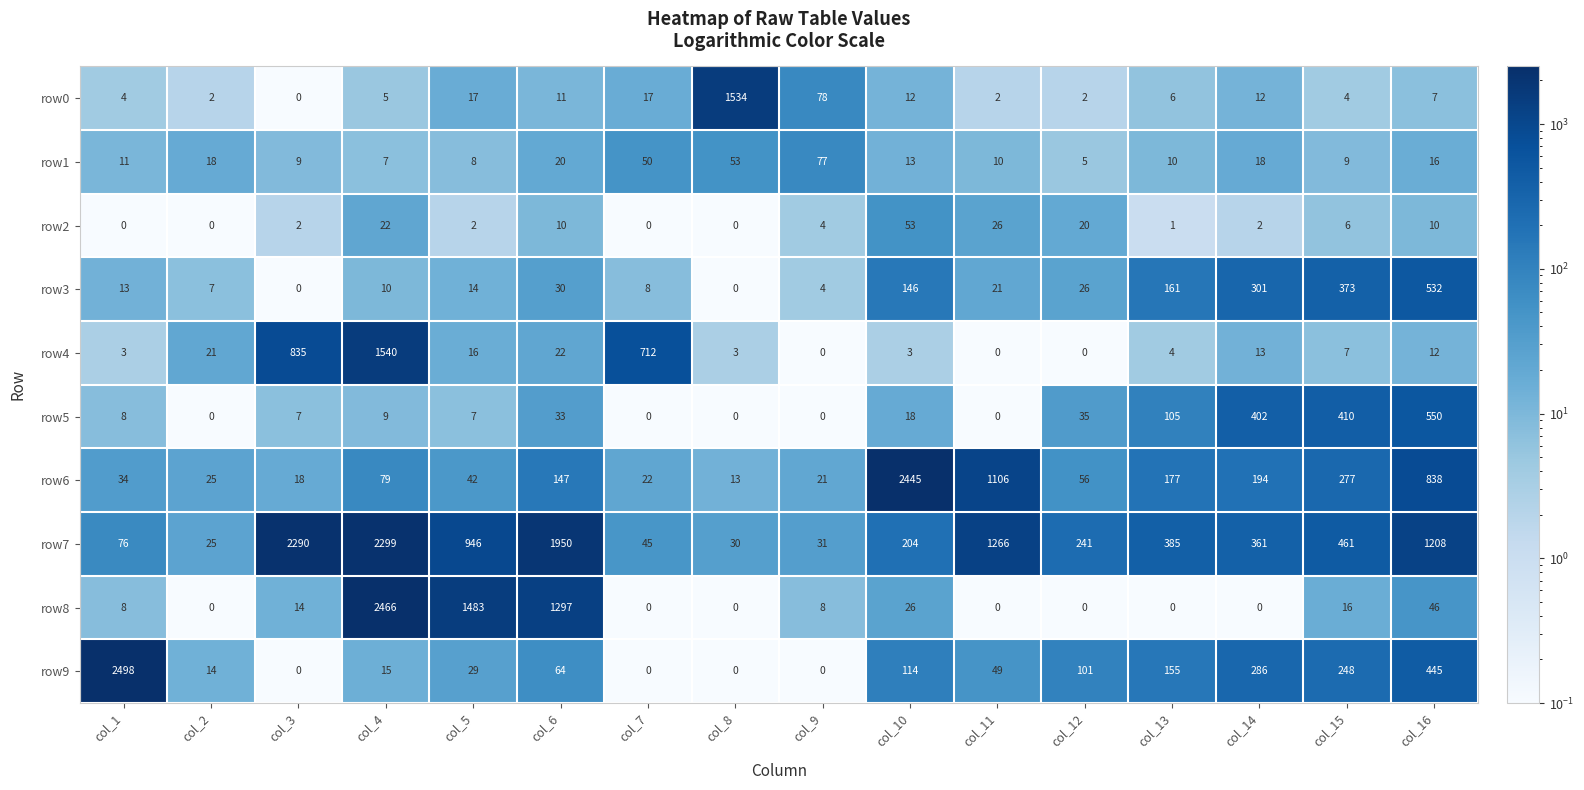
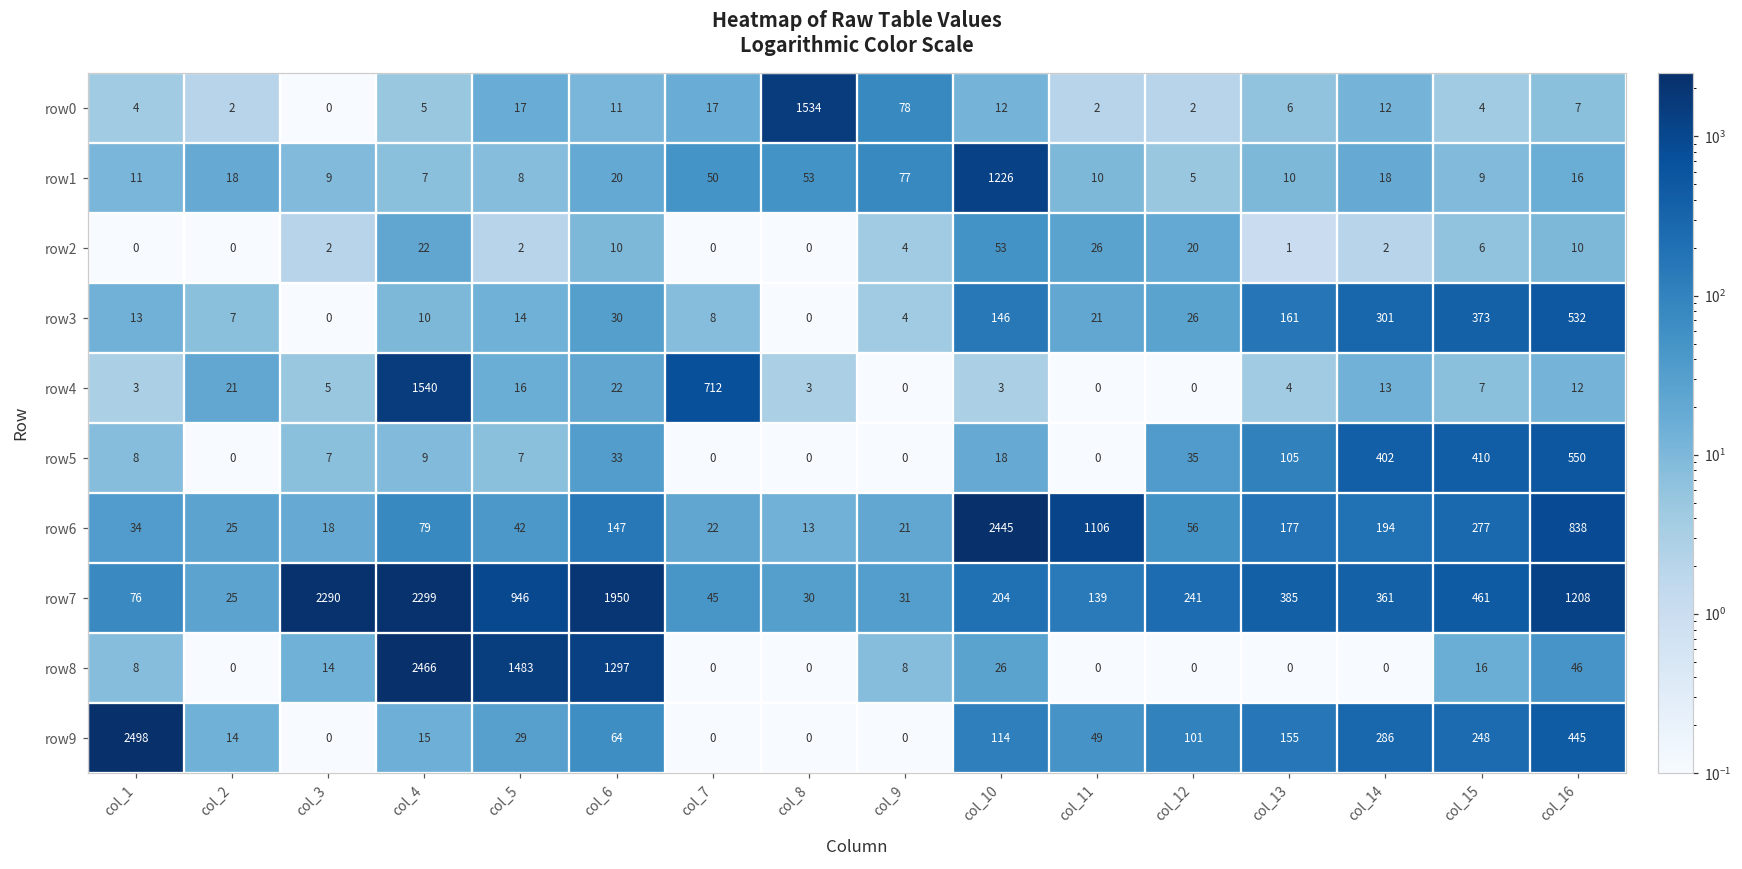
row1, col_10: 13 -> 1226
row4, col_3: 835 -> 5
row7, col_11: 1266 -> 139
